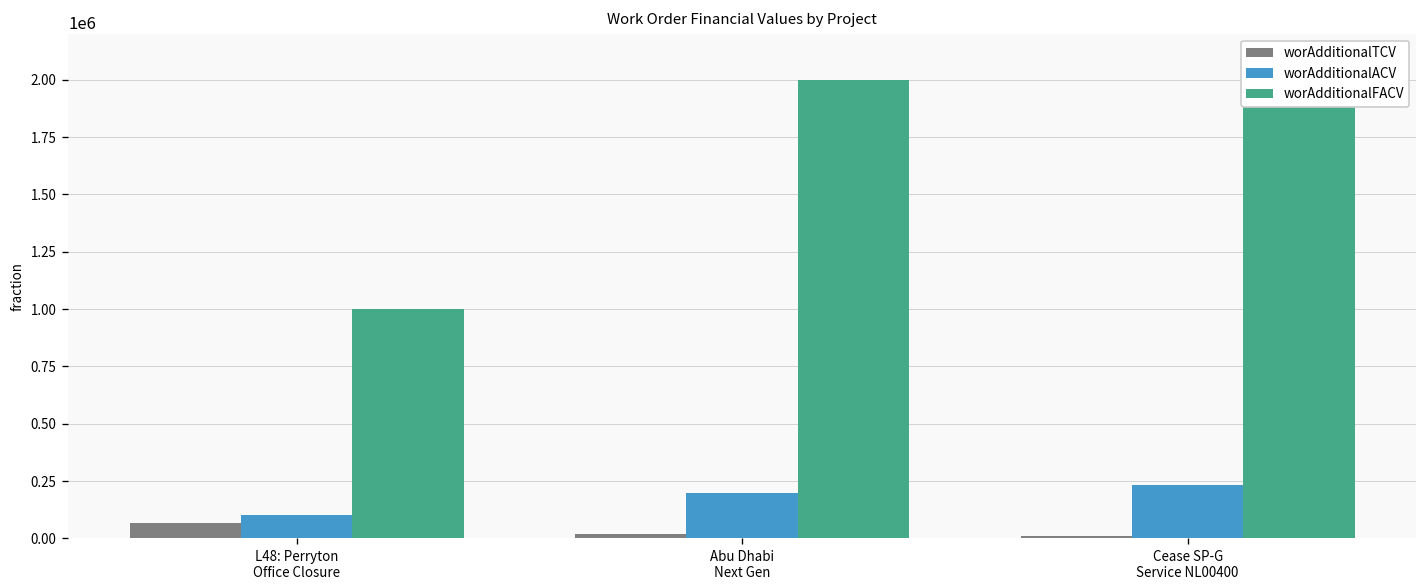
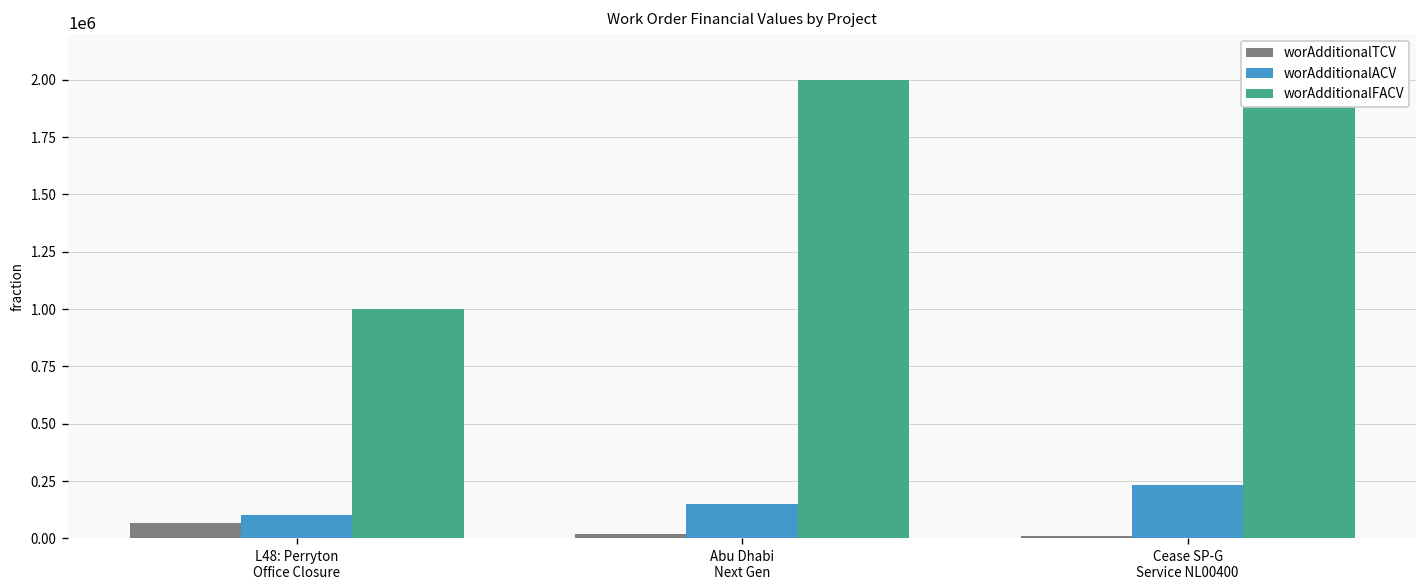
worAdditionalACV, Abu Dhabi Next Gen: 200000 -> 150000
